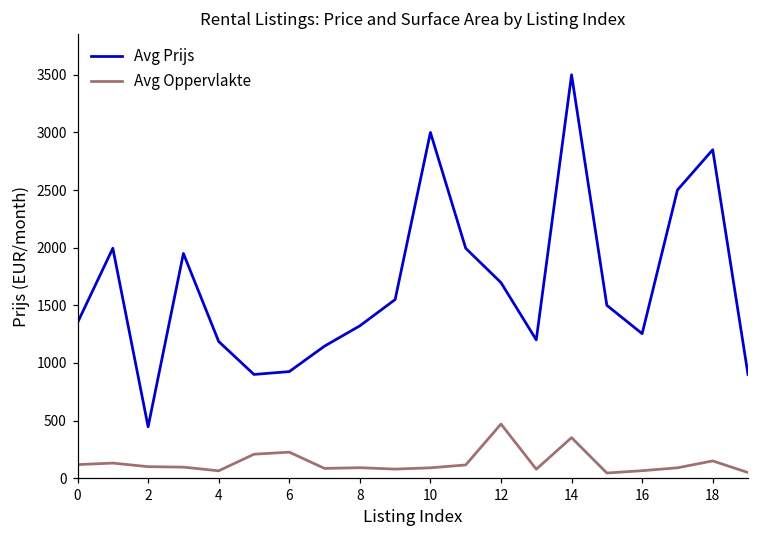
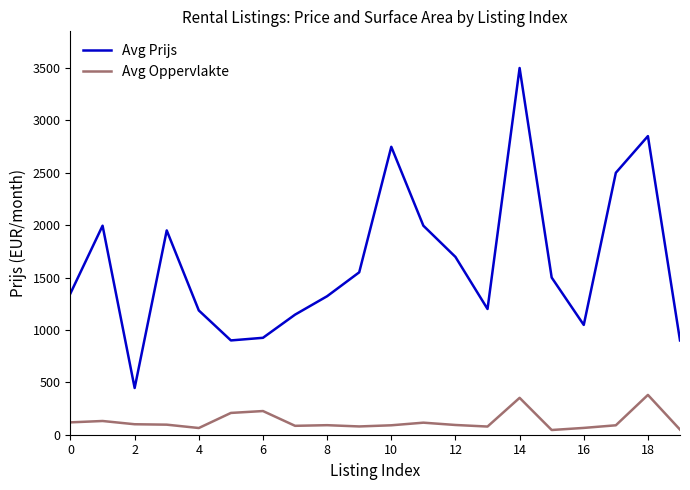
Avg Prijs, 10: 3000 -> 2750
Avg Oppervlakte, 12: 470 -> 90
Avg Prijs, 16: 1250 -> 1050
Avg Oppervlakte, 18: 150 -> 380
